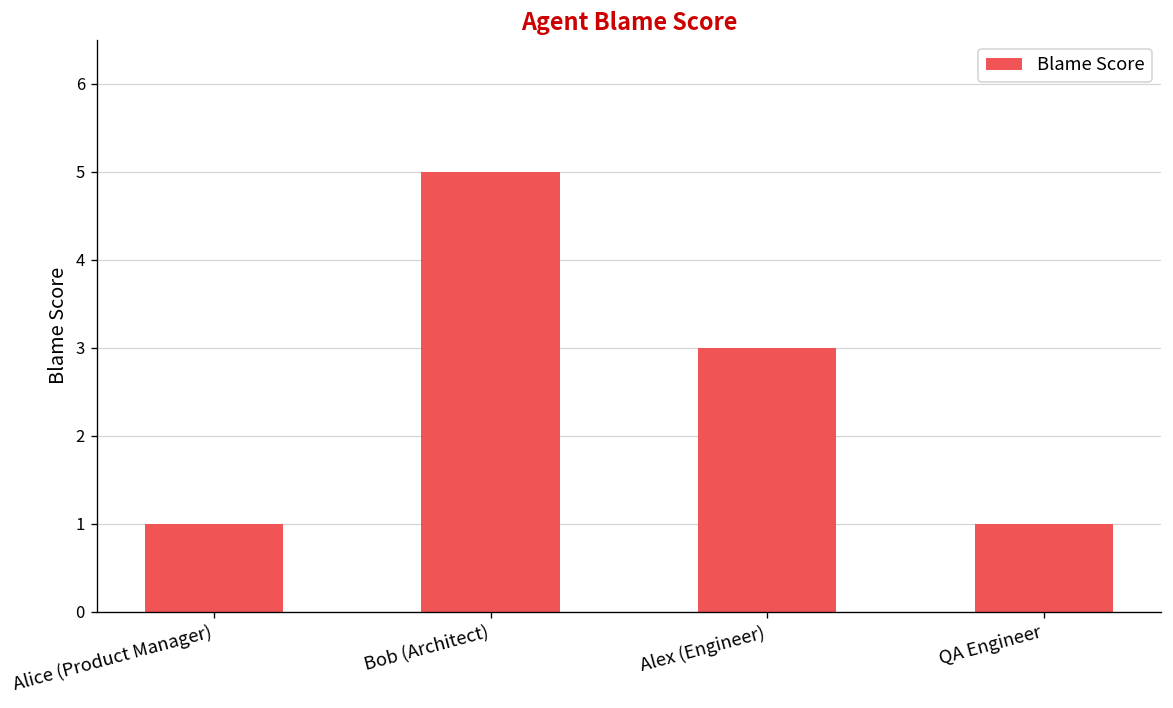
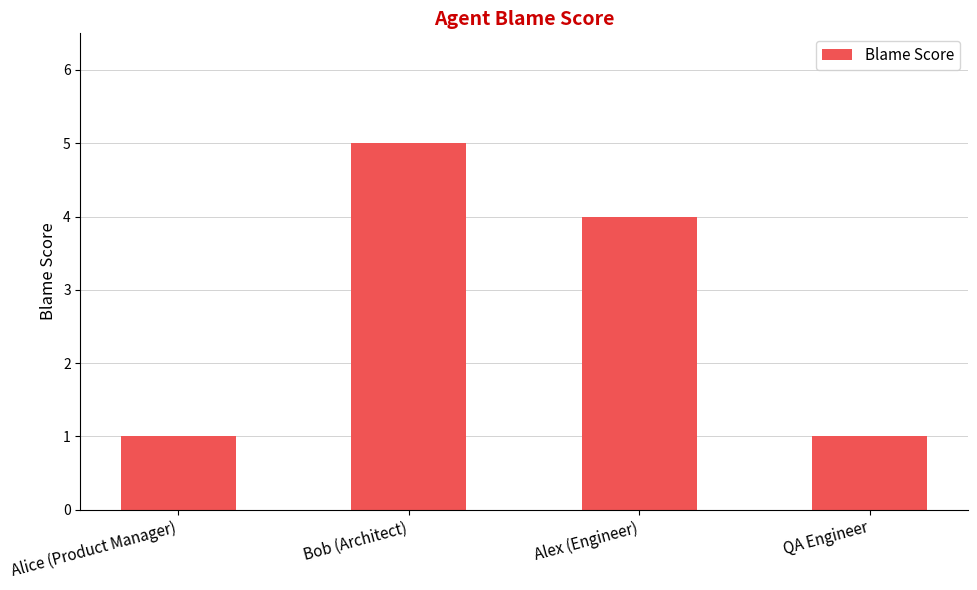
Alex (Engineer): 3 -> 4
